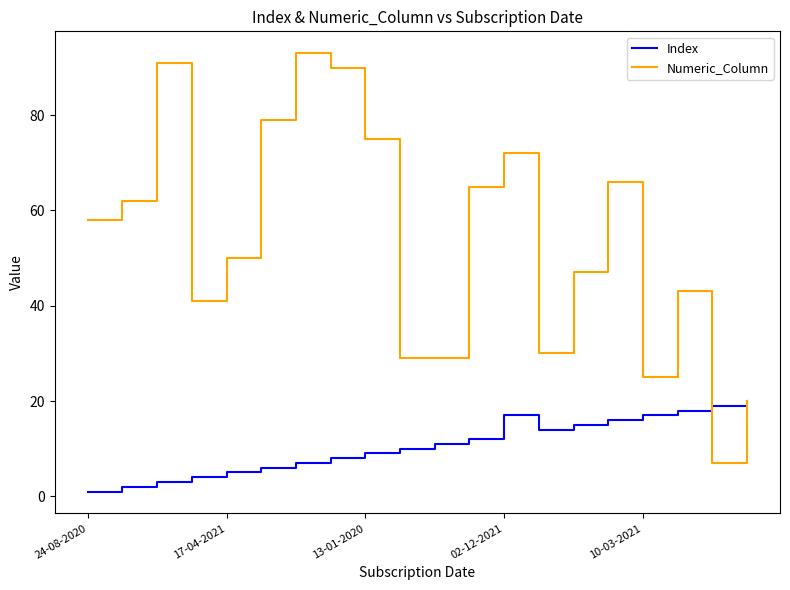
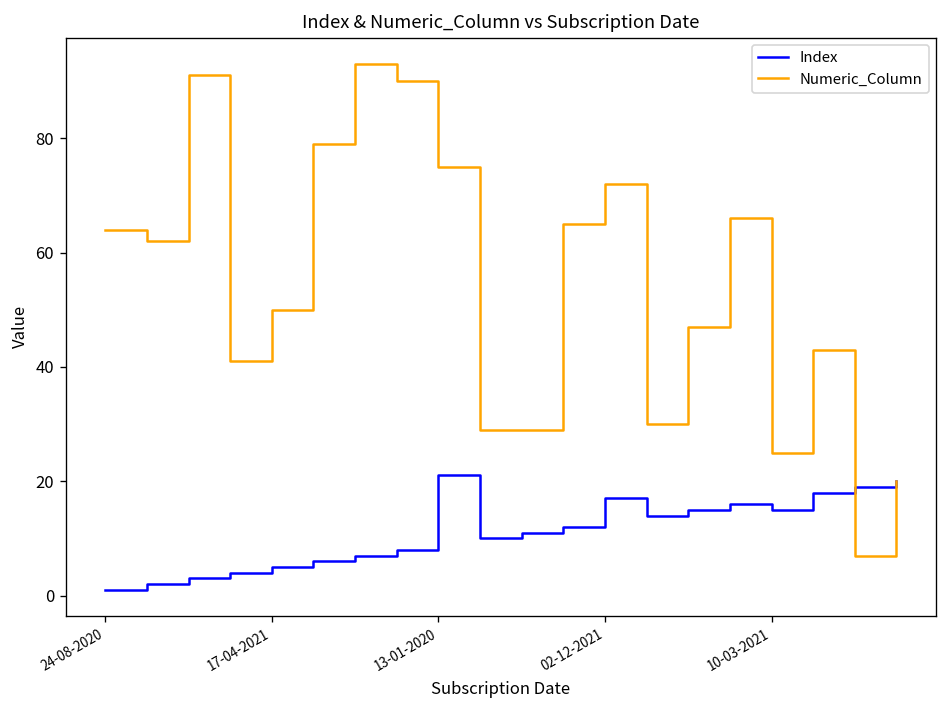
Numeric_Column, 24-08-2020: 58 -> 64
Index, 13-01-2020: 9 -> 21
Index, 10-03-2021: 17 -> 15
